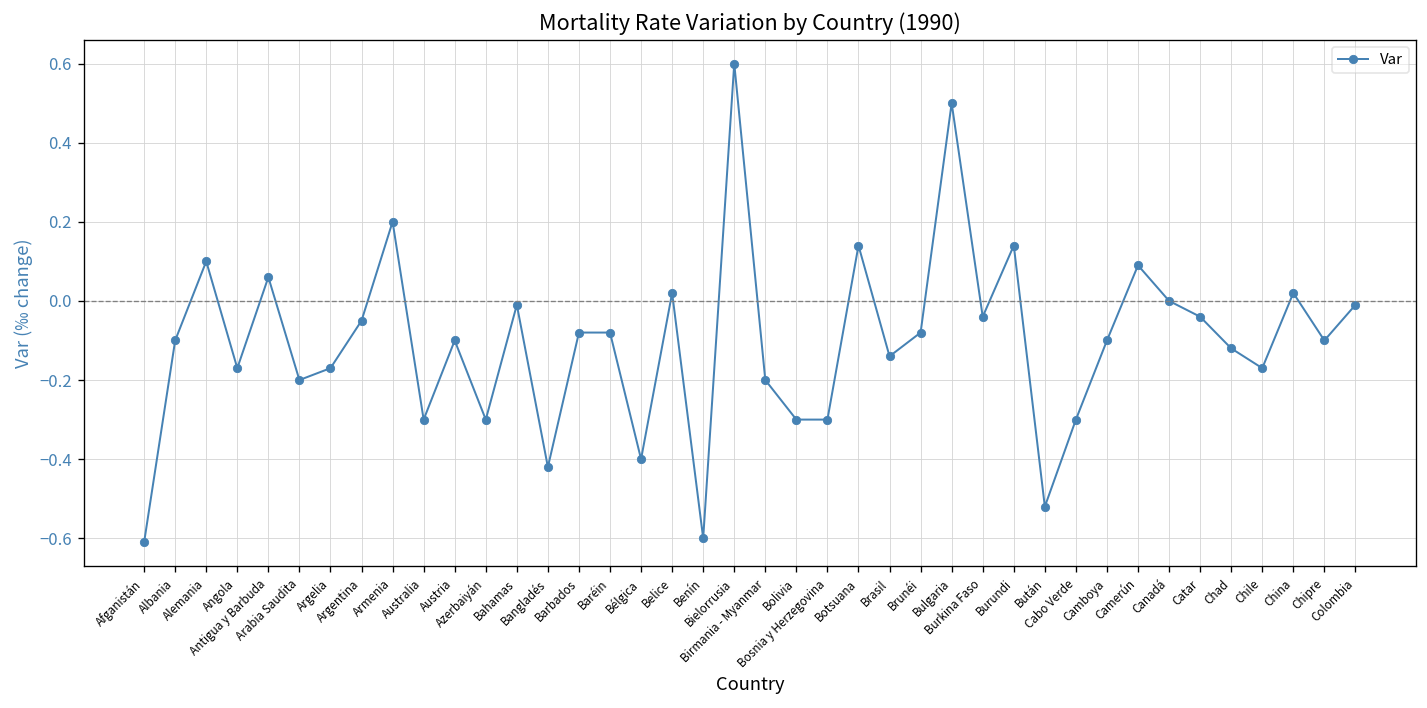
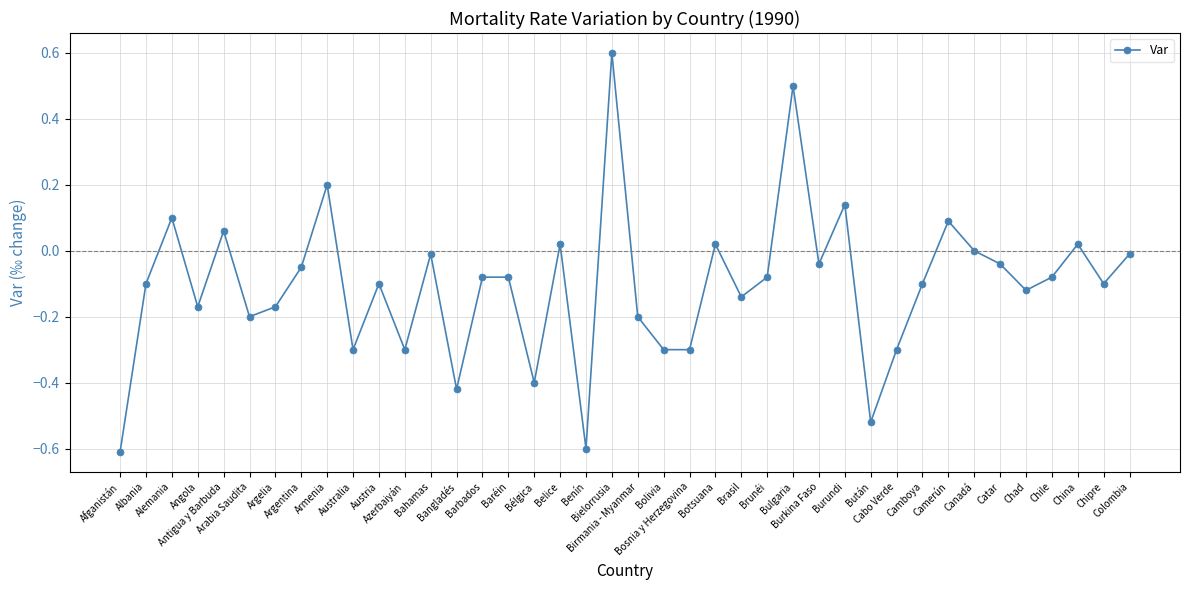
Botsuana: 0.14 -> 0.02
Chile: -0.17 -> -0.08
